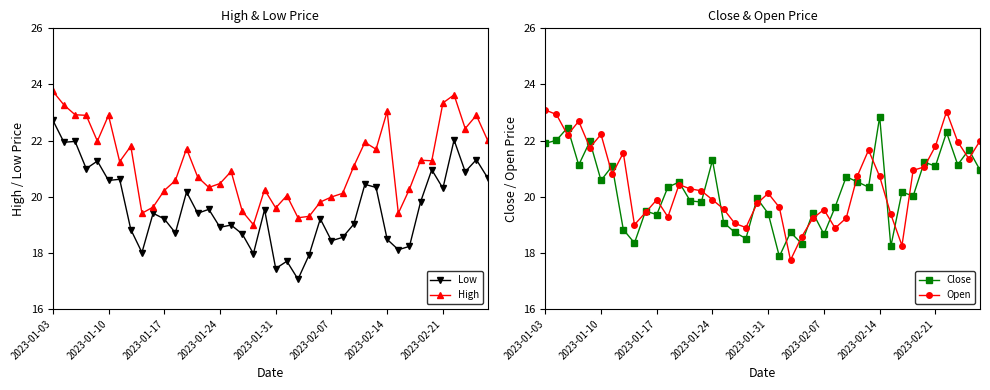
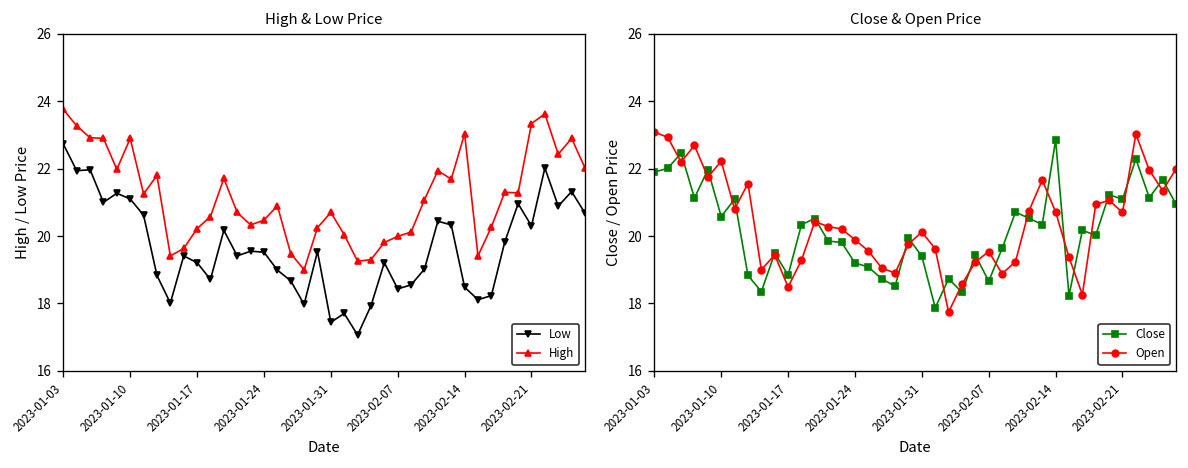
High & Low Price, Low, 2023-01-10: 20.6 -> 21.1
High & Low Price, Low, 2023-01-24: 18.9 -> 19.5
High & Low Price, High, 2023-01-31: 19.6 -> 20.7
Close & Open Price, Close, 2023-01-17: 19.4 -> 18.8
Close & Open Price, Open, 2023-01-17: 19.9 -> 18.5
Close & Open Price, Close, 2023-01-24: 21.3 -> 19.2
Close & Open Price, Open, 2023-02-21: 21.8 -> 20.7
